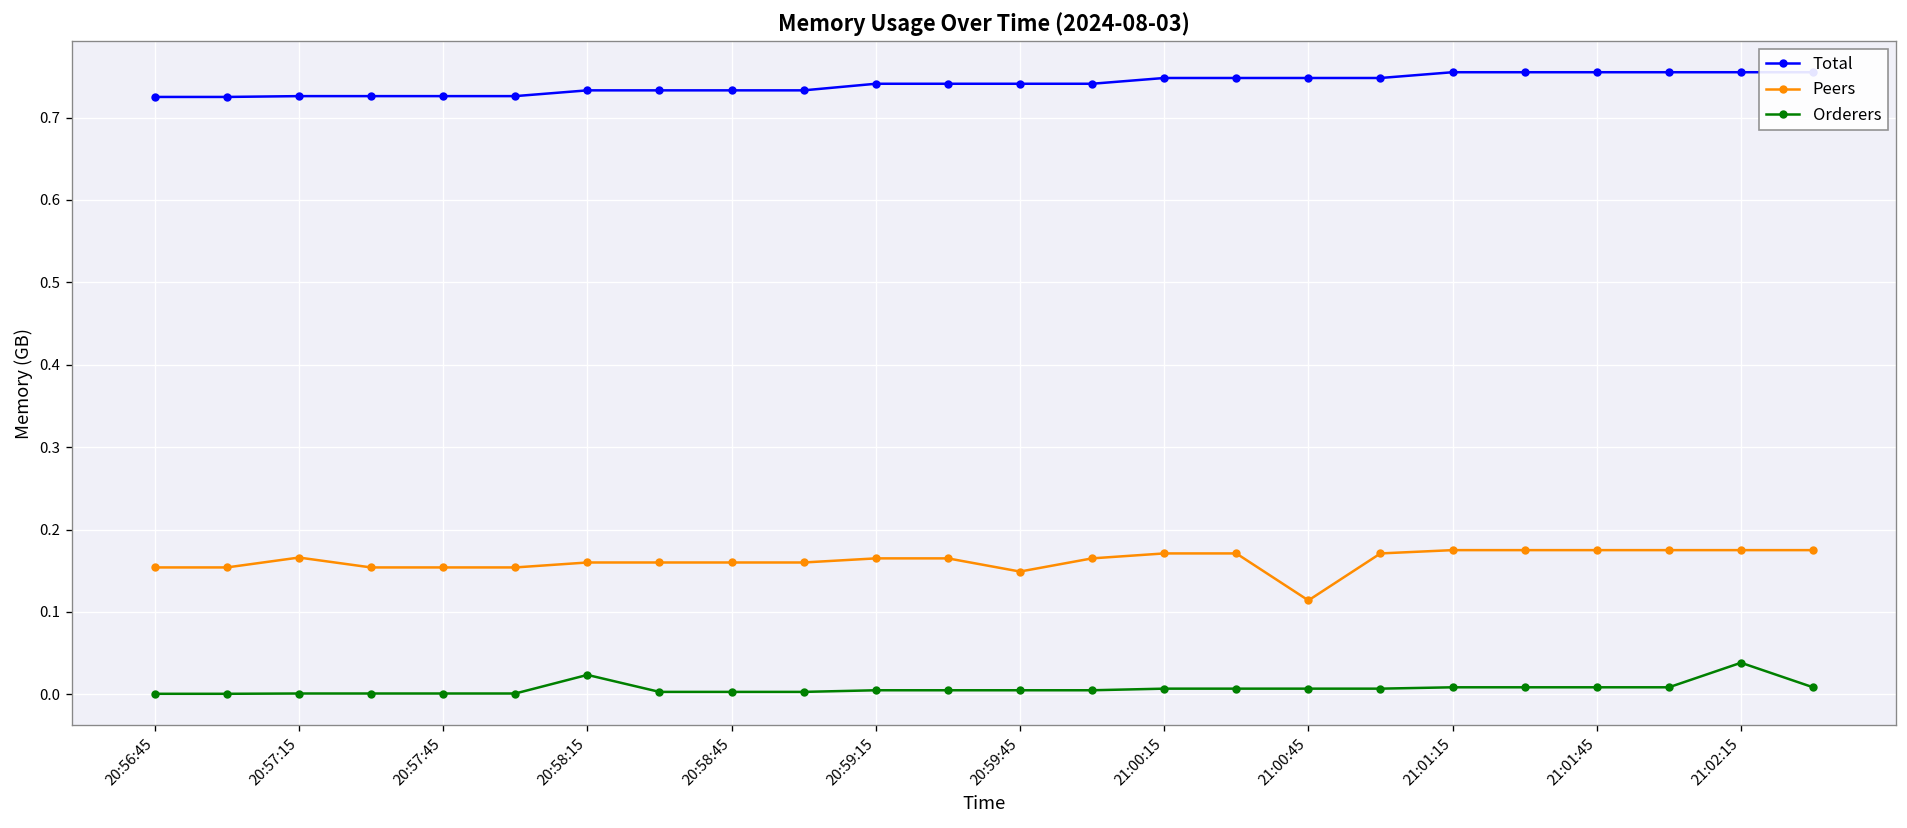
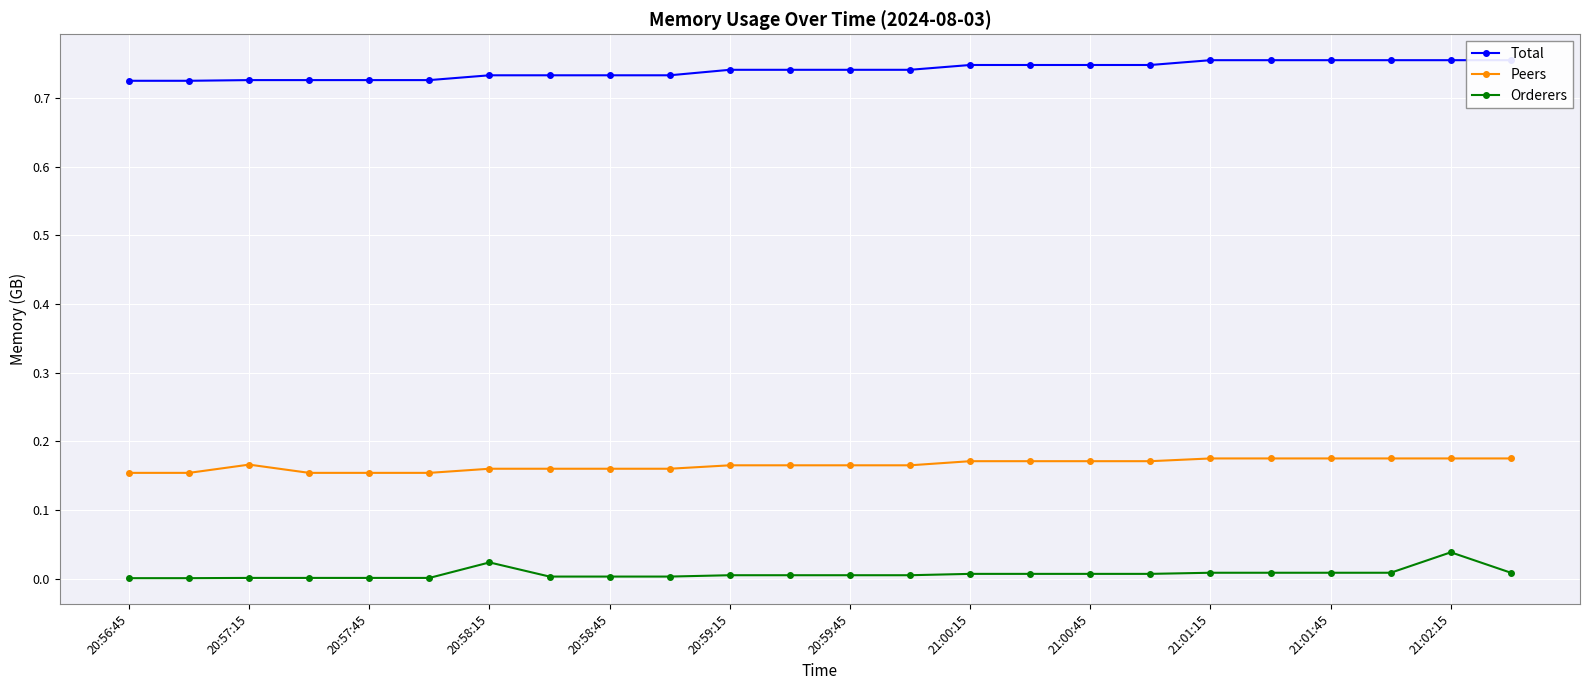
Peers, 20:59:45: 0.15 -> 0.17
Peers, 21:00:45: 0.11 -> 0.17
